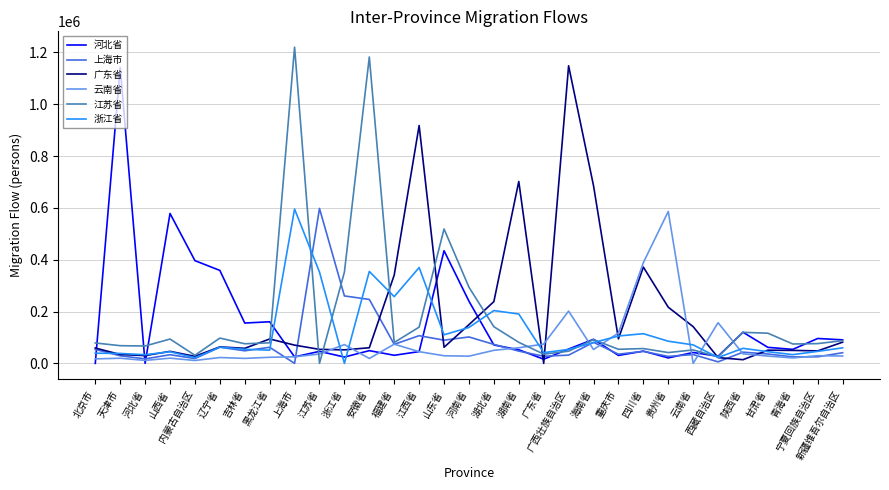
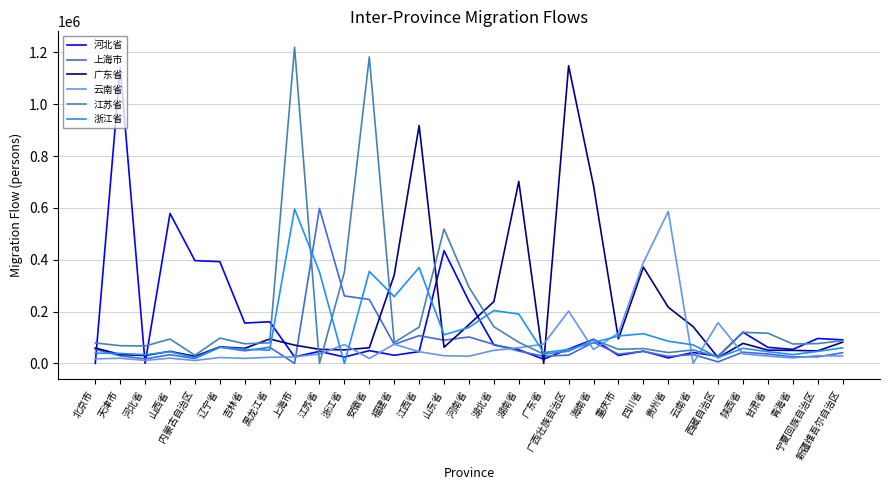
河北省, 辽宁省: 360000 -> 390000
广东省, 陕西省: 10000 -> 80000
